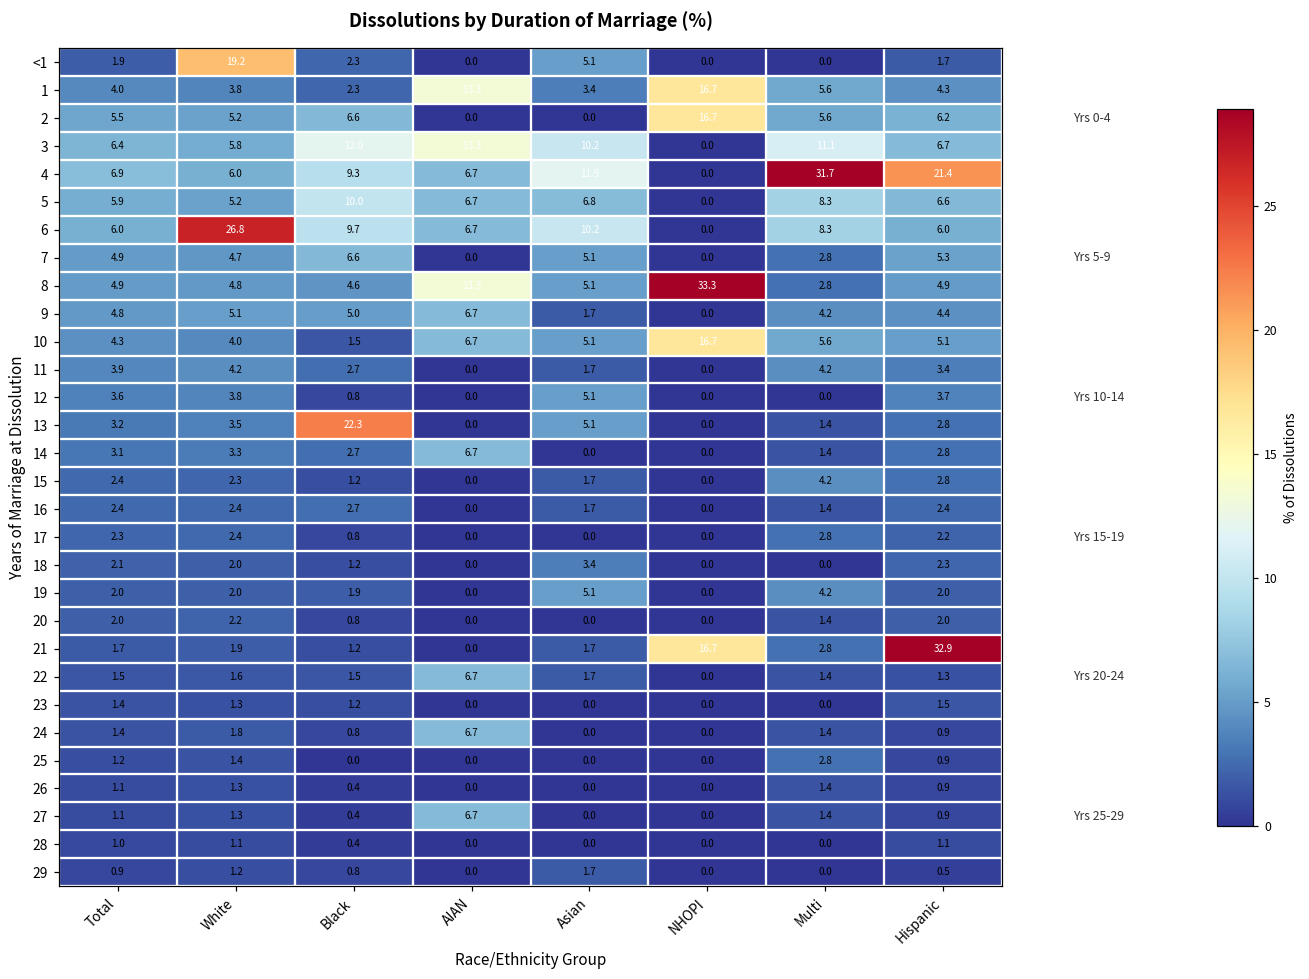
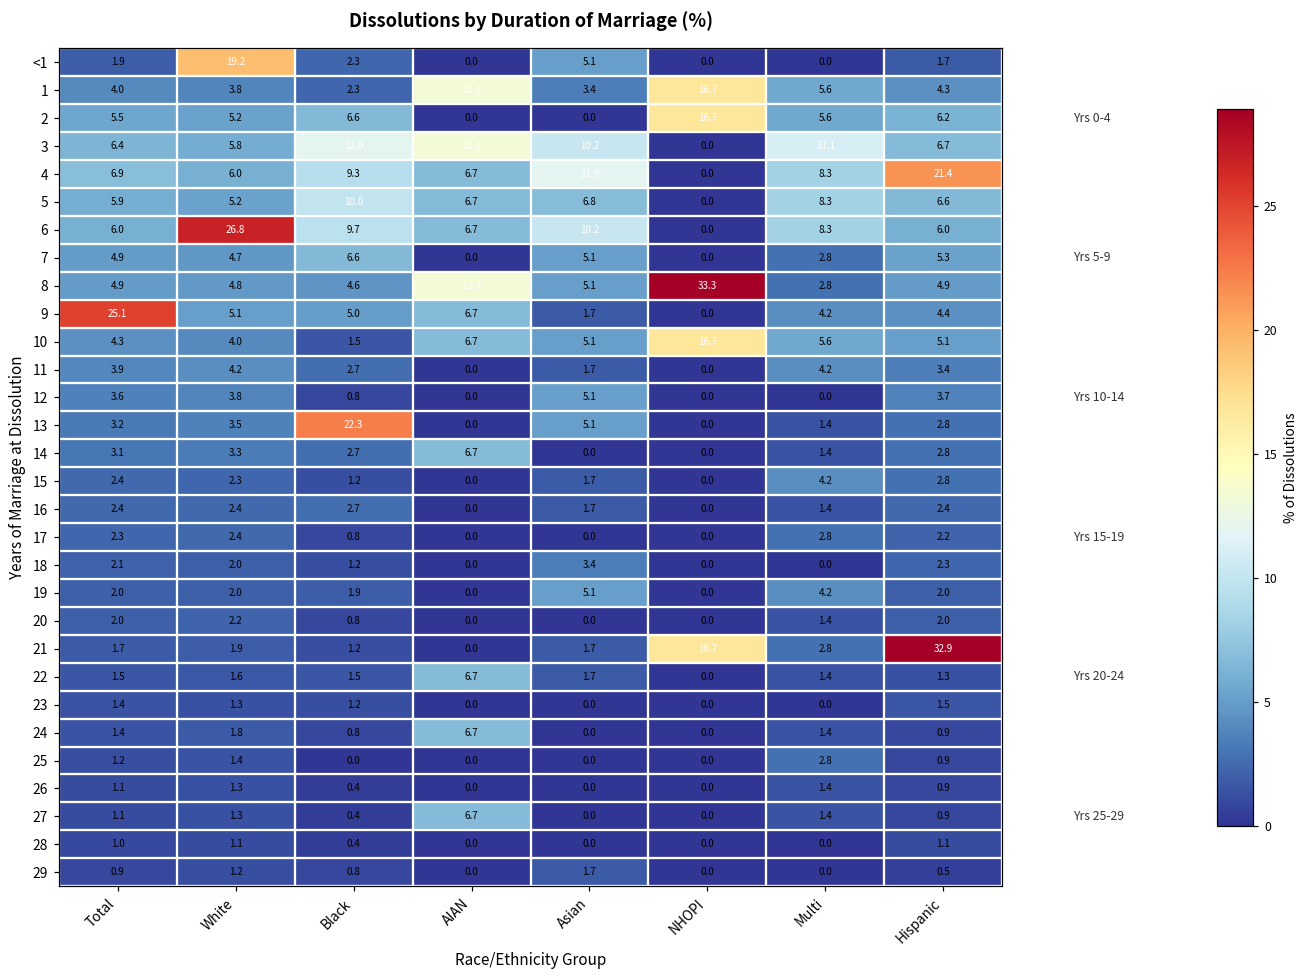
4, Multi: 31.7 -> 8.3
9, Total: 4.8 -> 25.1
